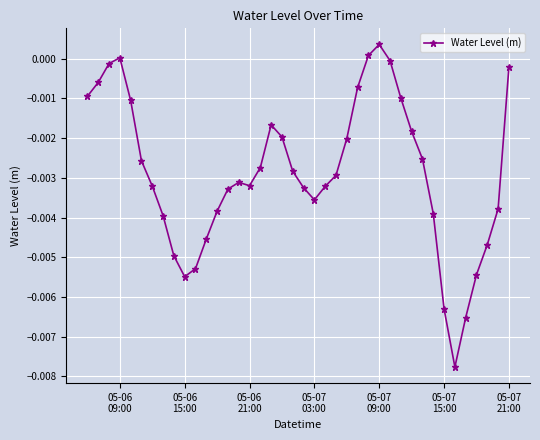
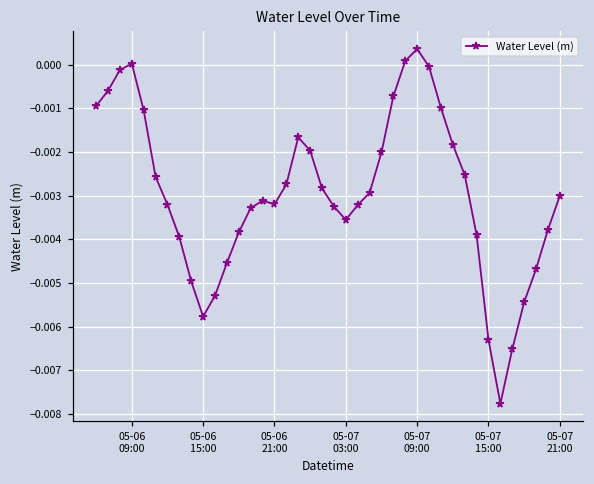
05-06 15:00: -0.0055 -> -0.0058
05-07 21:00: -0.0002 -> -0.0030
